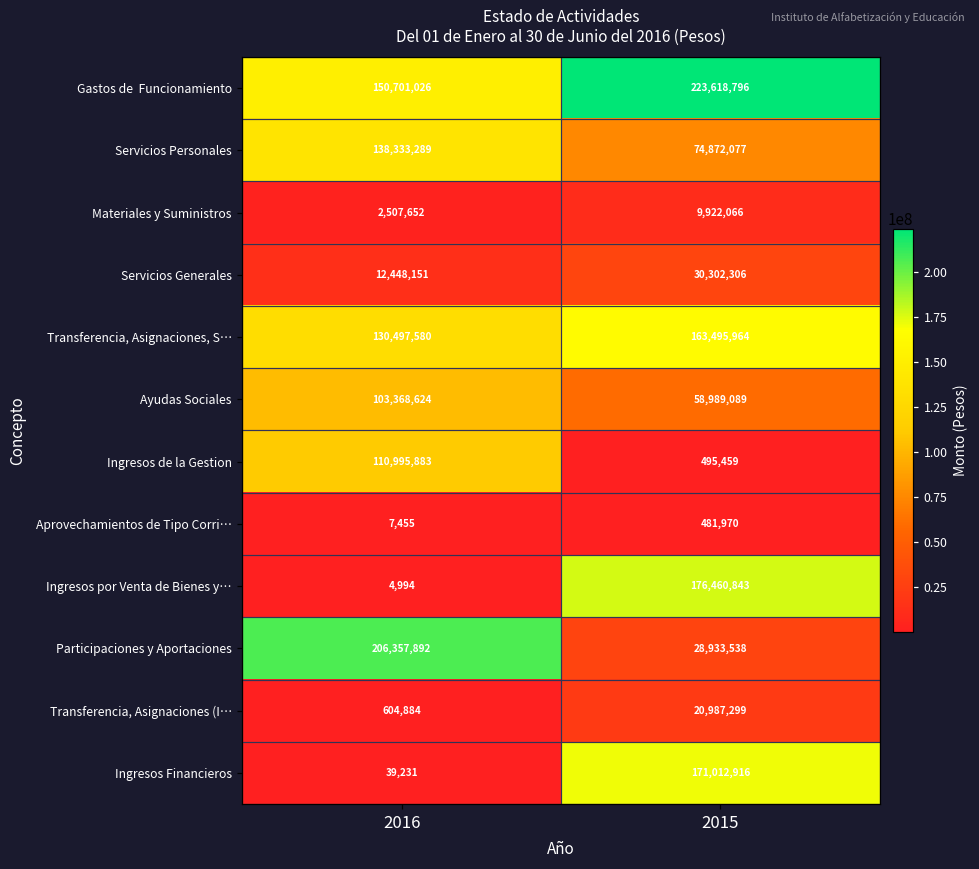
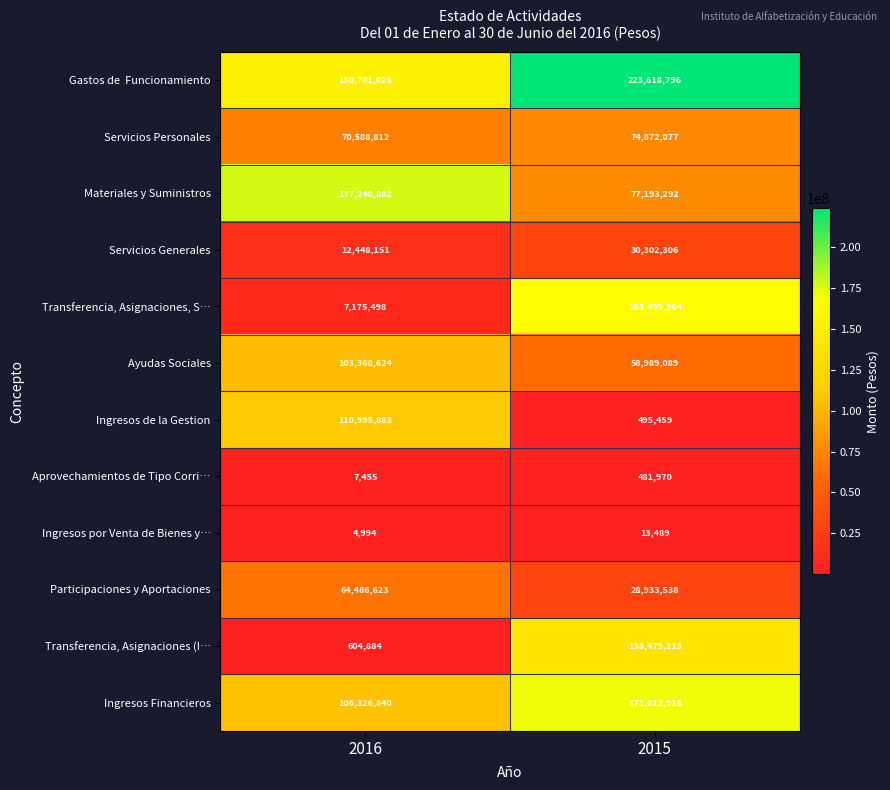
Servicios Personales, 2016: 138,333,289 -> 70,588,812
Materiales y Suministros, 2016: 2,507,652 -> 177,248,882
Materiales y Suministros, 2015: 9,922,066 -> 77,193,292
Transferencia, Asignaciones, S…, 2016: 130,497,580 -> 7,175,498
Ingresos por Venta de Bienes y…, 2015: 176,460,843 -> 13,489
Participaciones y Aportaciones, 2016: 206,357,892 -> 64,486,623
Transferencia, Asignaciones (I…, 2015: 20,987,299 -> 138,479,213
Ingresos Financieros, 2016: 39,231 -> 106,326,840
